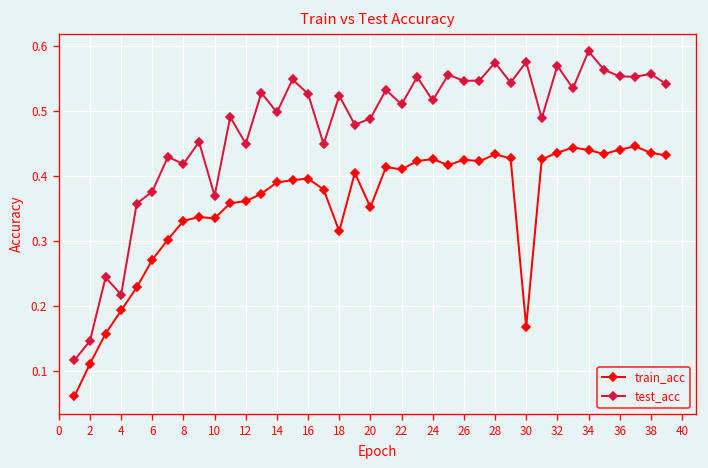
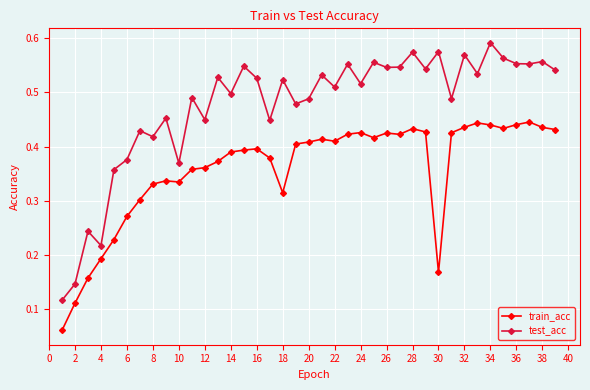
train_acc, 20: 0.35 -> 0.41
